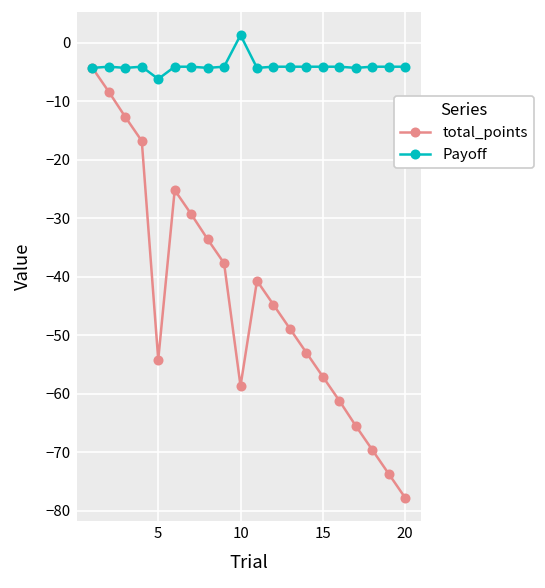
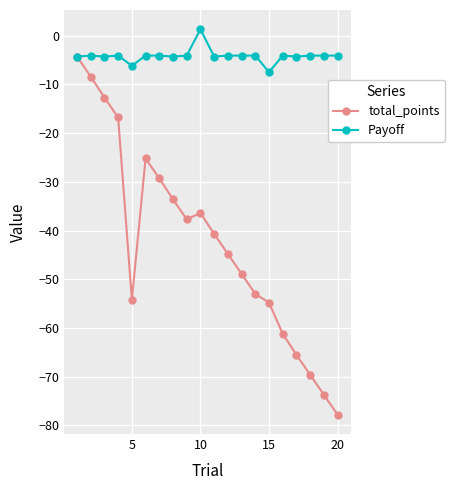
total_points, 10: -59 -> -36
total_points, 15: -57 -> -55
Payoff, 15: -4 -> -8
